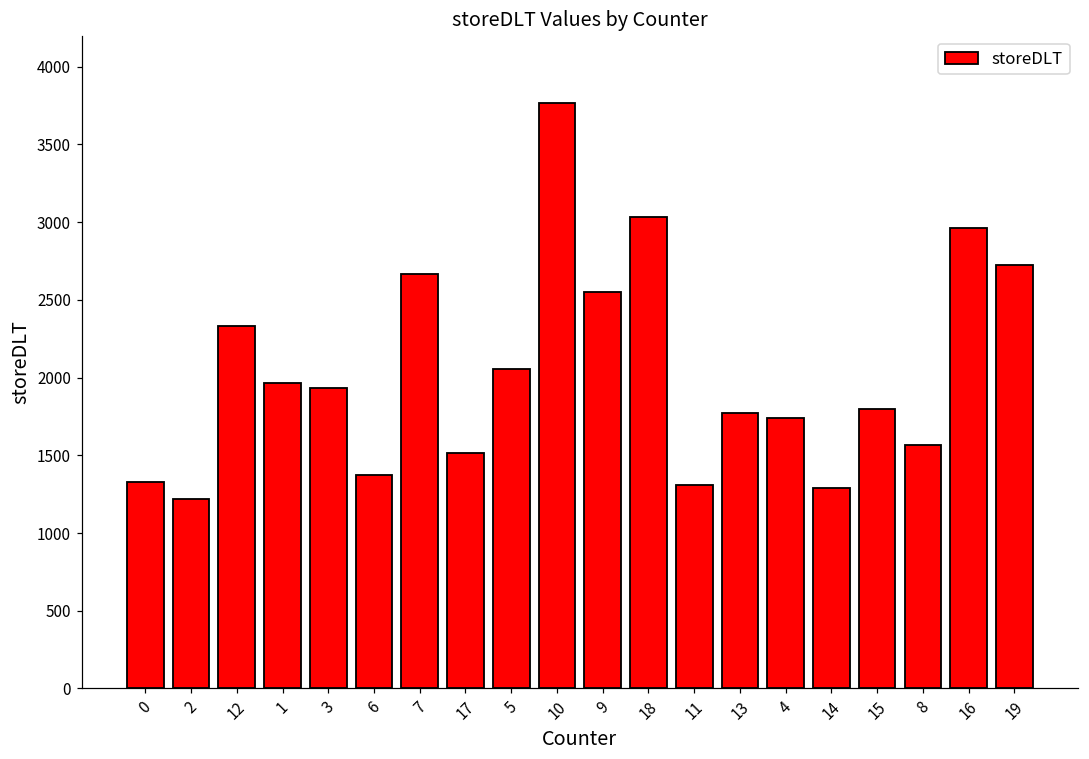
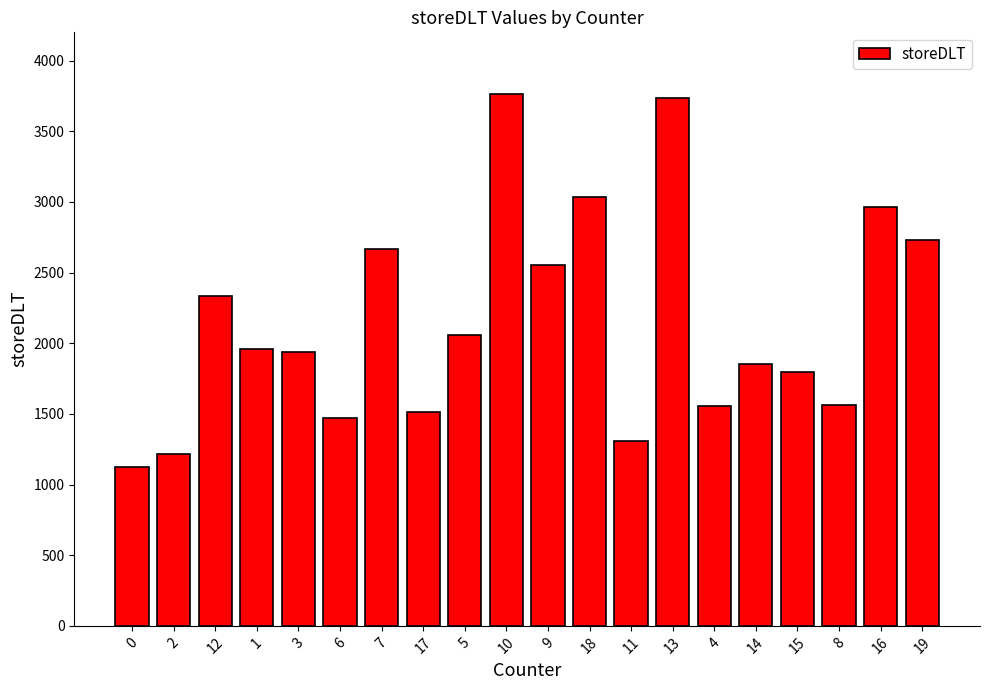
0: 1330 -> 1130
6: 1370 -> 1470
13: 1780 -> 3740
4: 1740 -> 1560
14: 1290 -> 1850
